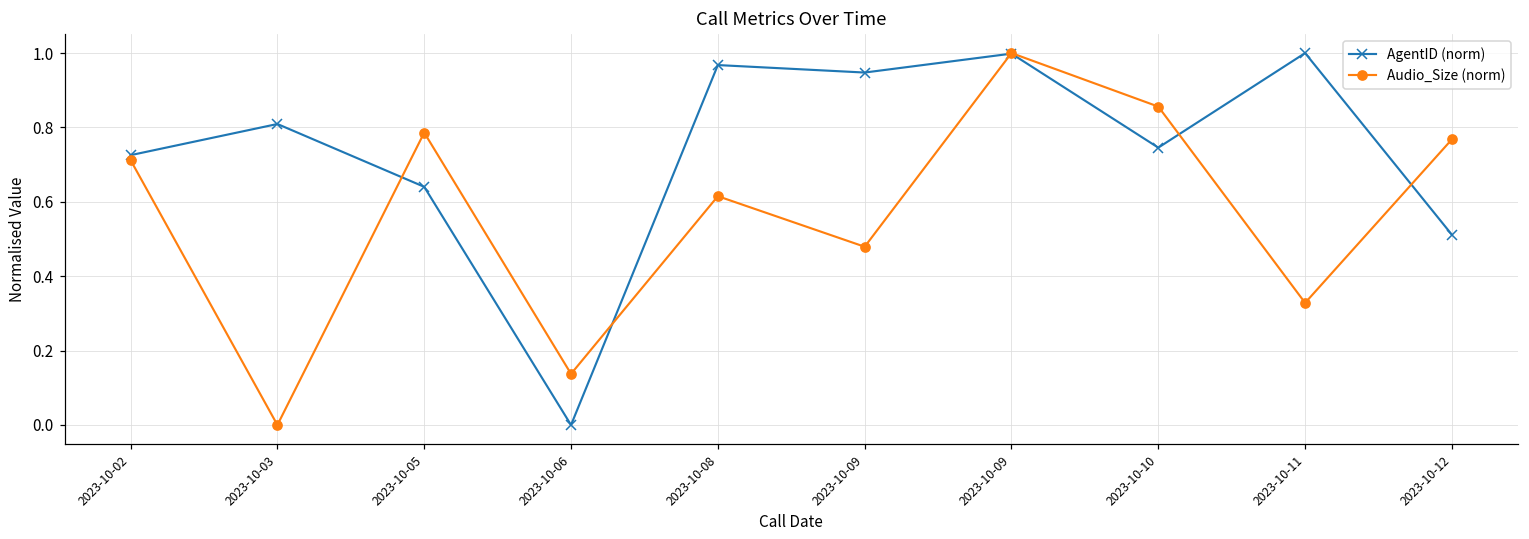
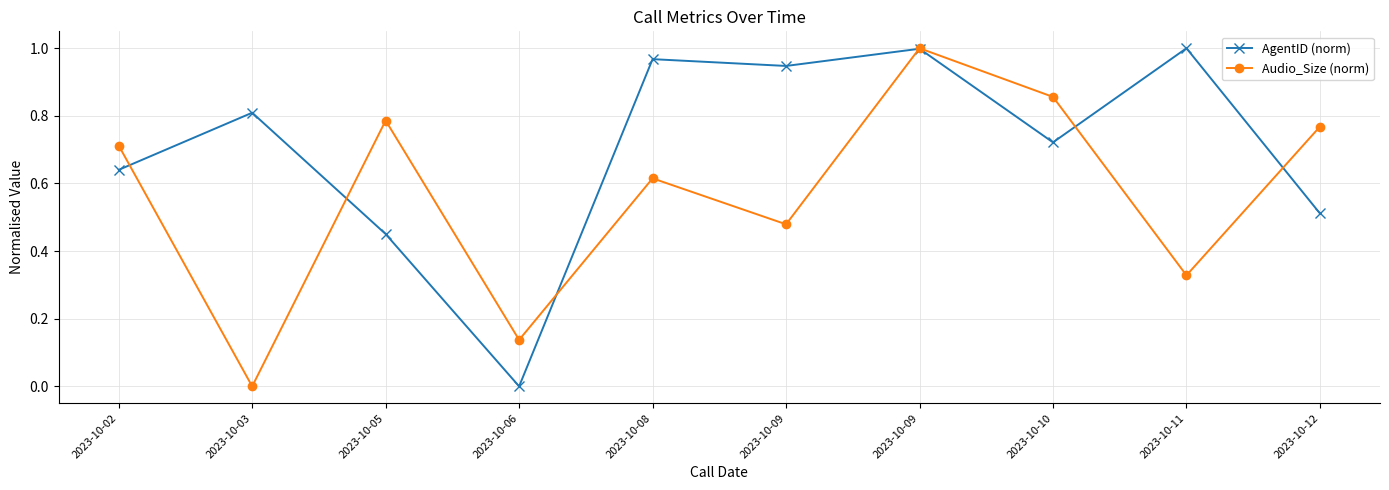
AgentID (norm), 2023-10-02: 0.73 -> 0.64
AgentID (norm), 2023-10-05: 0.64 -> 0.45
AgentID (norm), 2023-10-10: 0.75 -> 0.72
